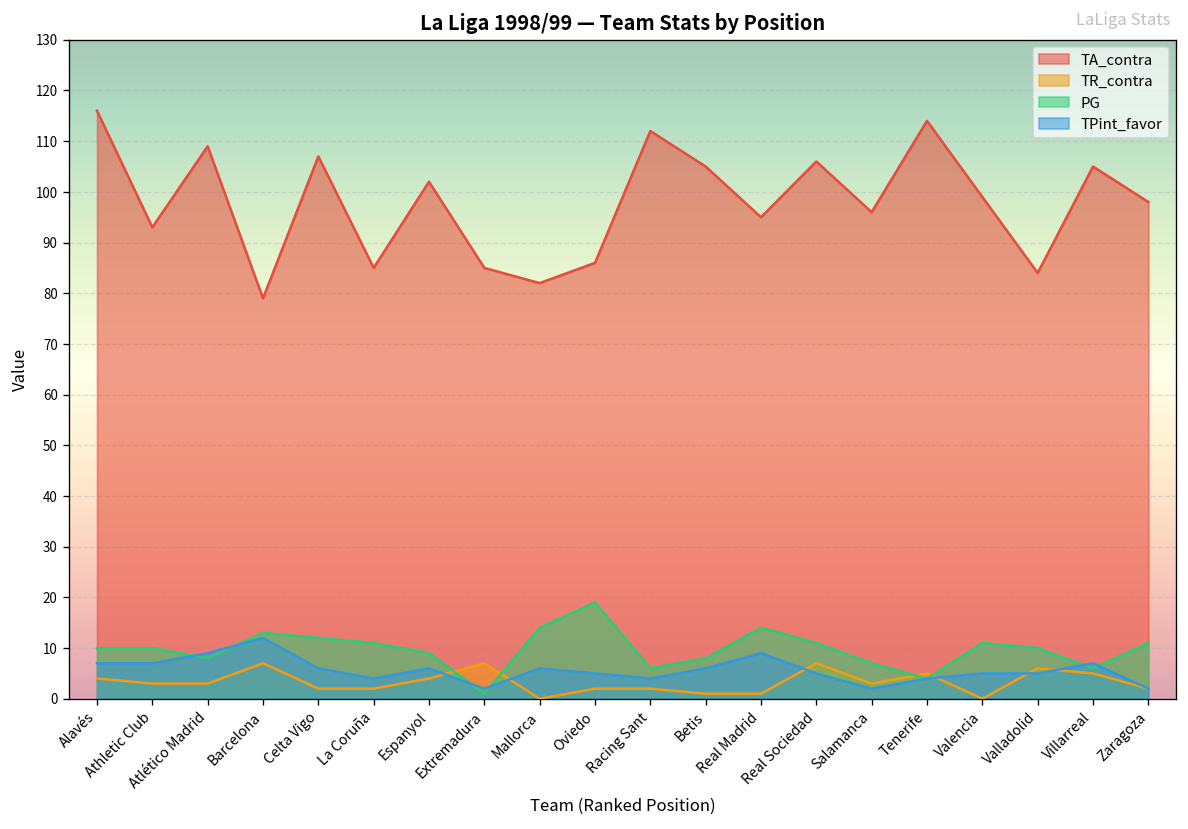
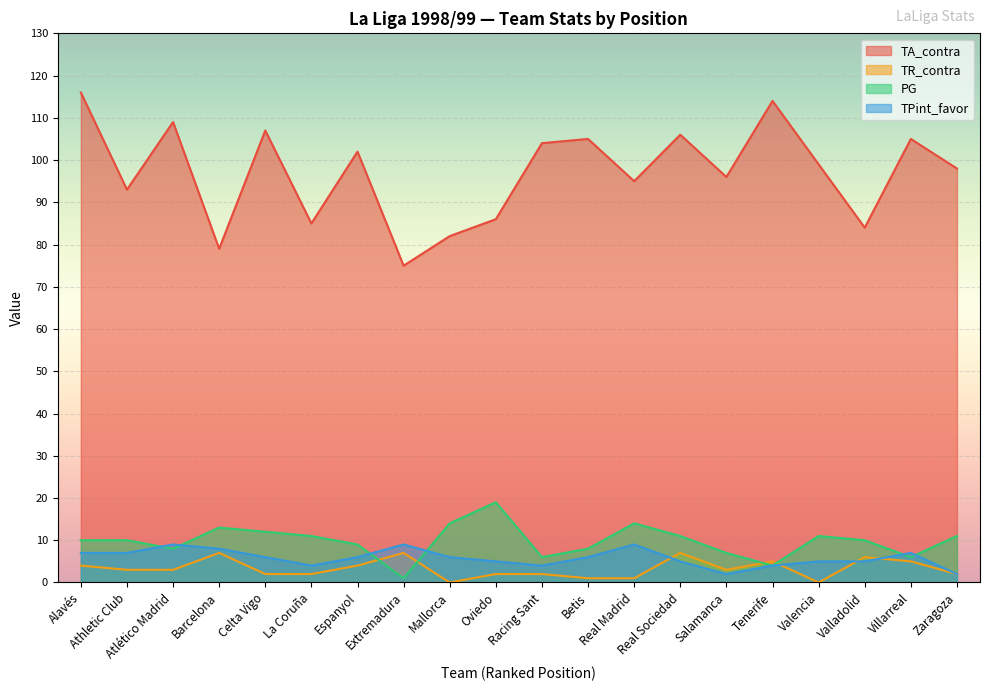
TPint_favor, Barcelona: 12 -> 8
TA_contra, Extremadura: 85 -> 75
TPint_favor, Extremadura: 2 -> 9
TA_contra, Racing Sant: 112 -> 104
